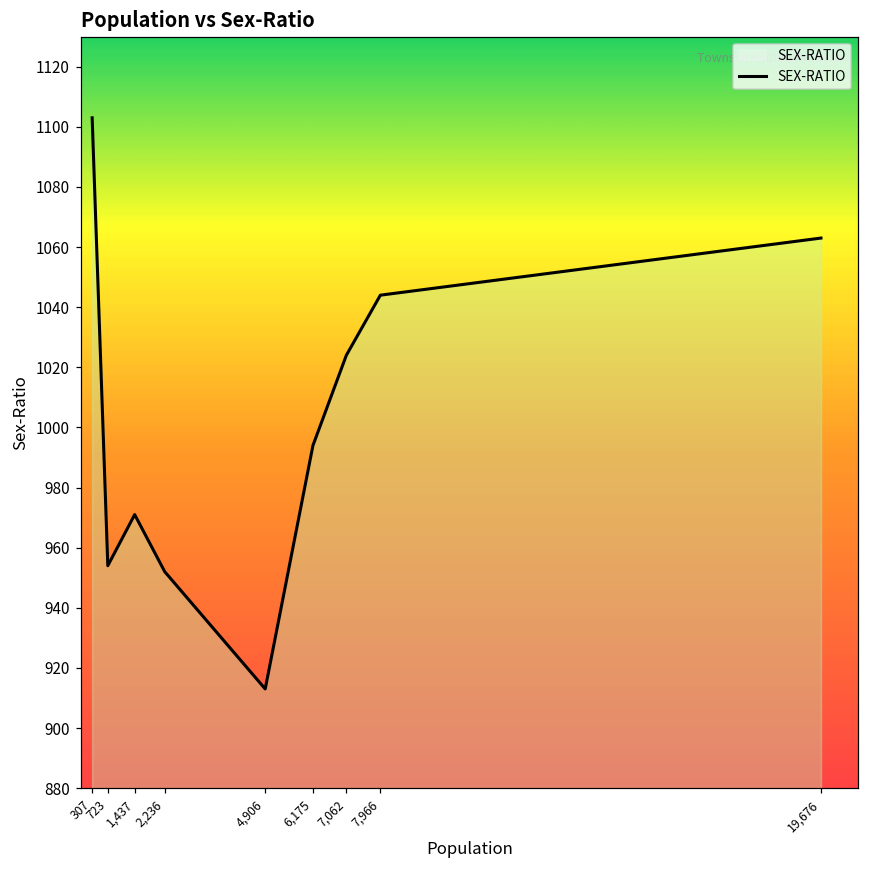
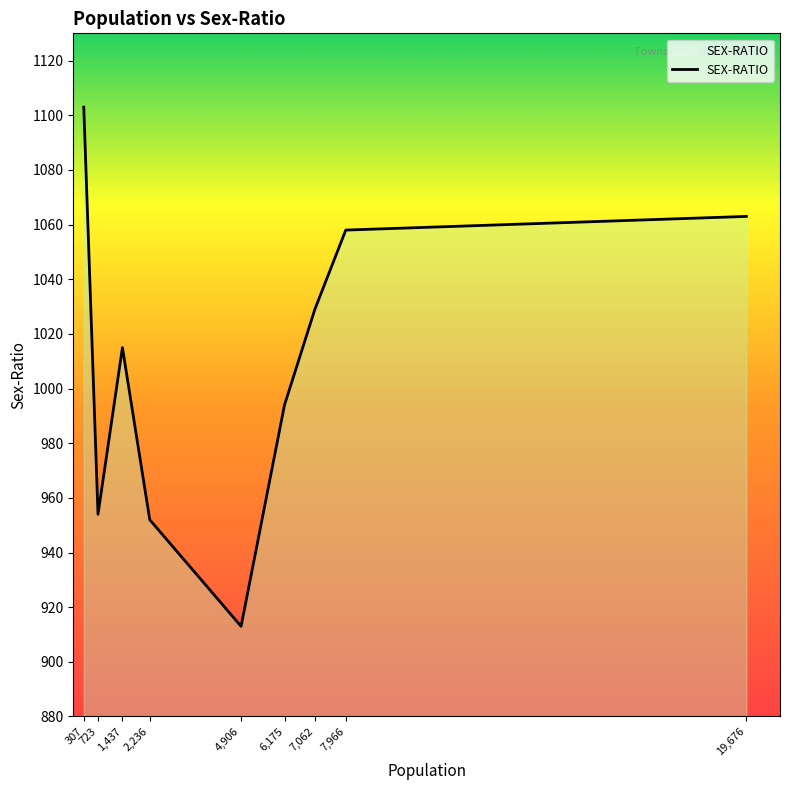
1,437: 971 -> 1015
7,062: 1024 -> 1029
7,966: 1044 -> 1058
